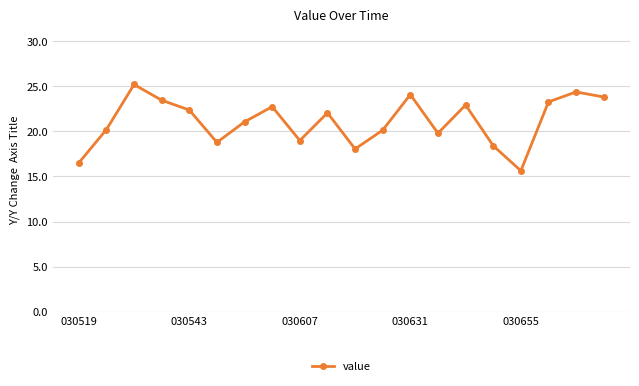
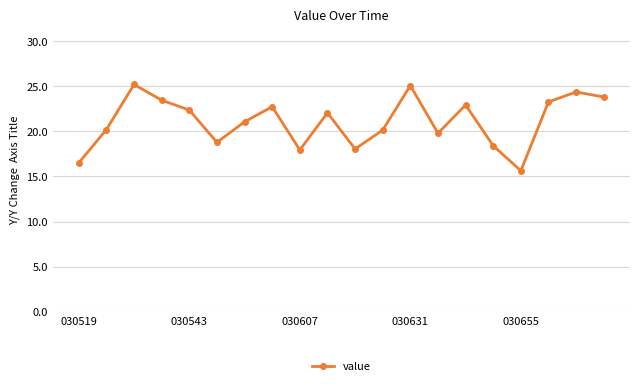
030607: 19 -> 18
030631: 24 -> 25
